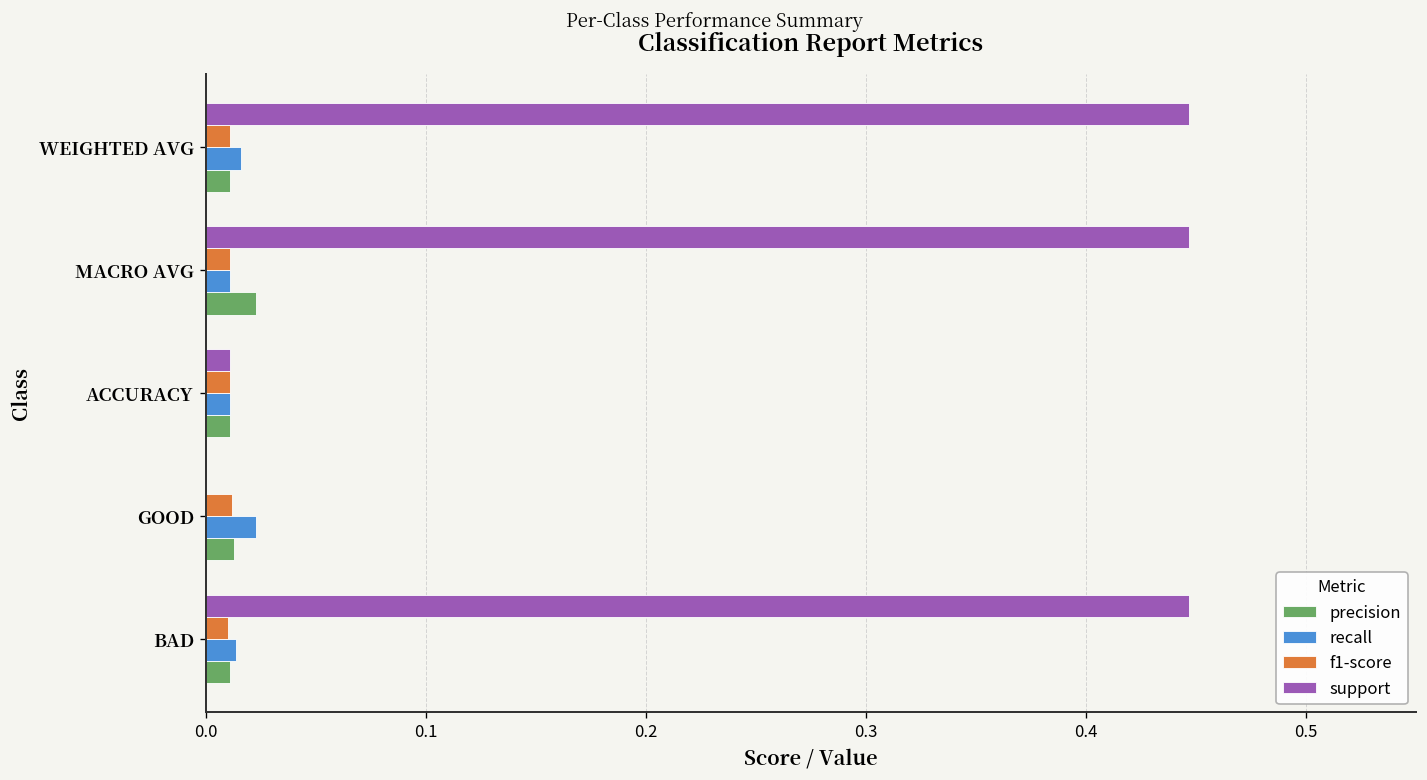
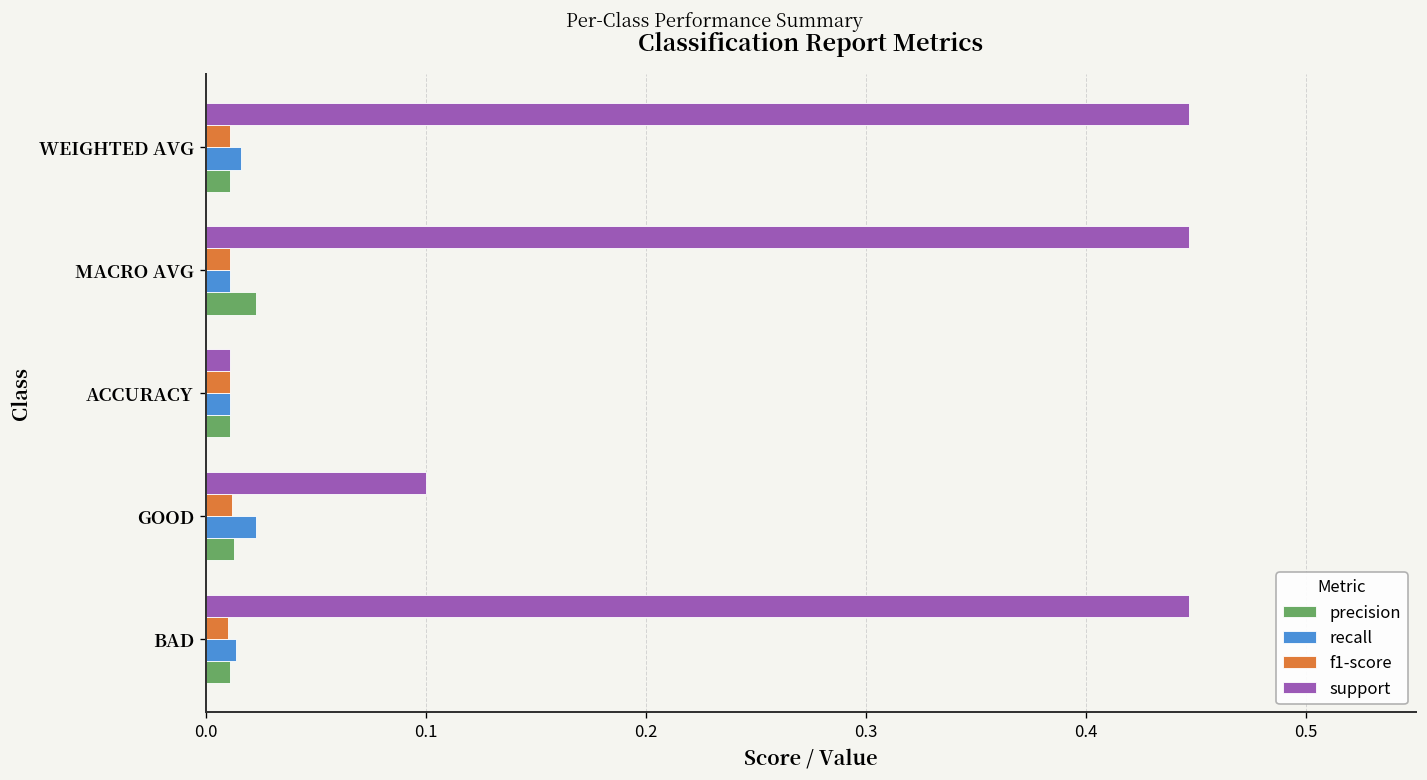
support, GOOD: 0.0 -> 0.1
